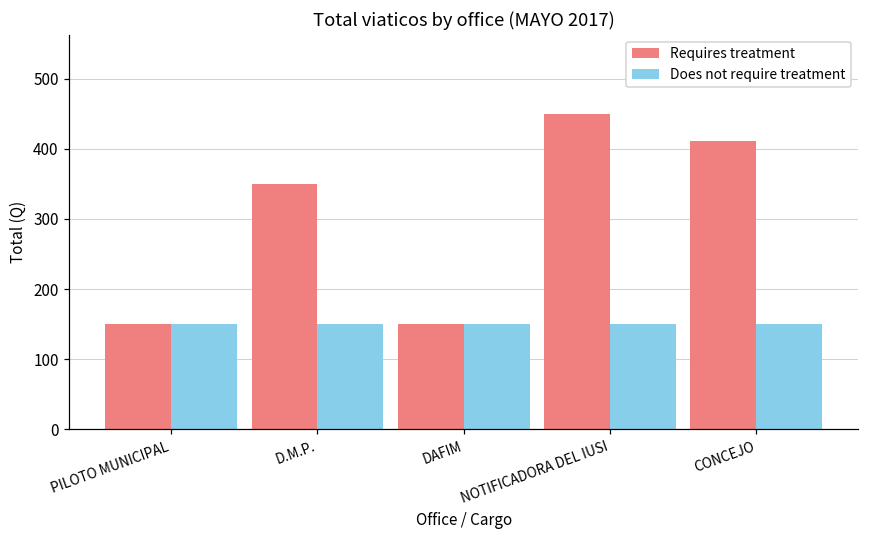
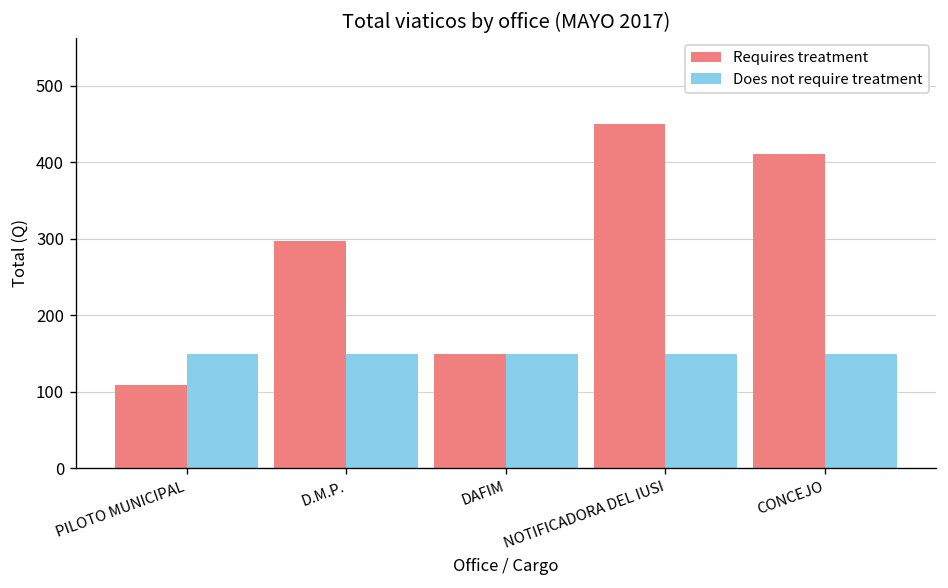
Requires treatment, PILOTO MUNICIPAL: 150 -> 110
Requires treatment, D.M.P.: 350 -> 300
